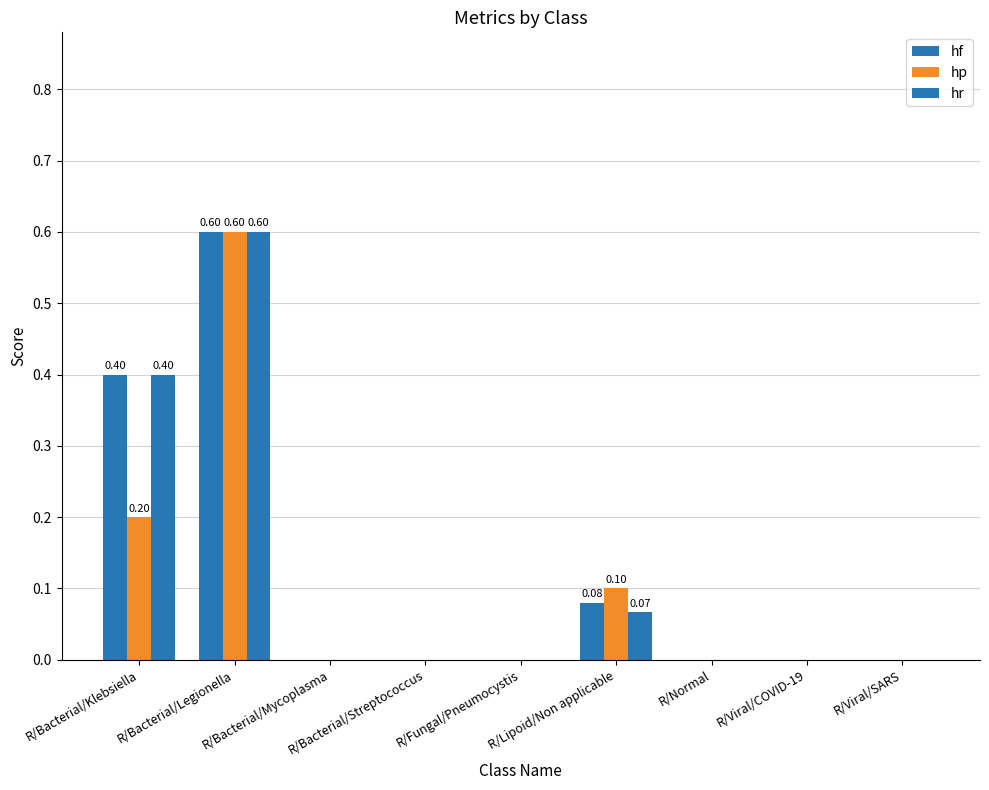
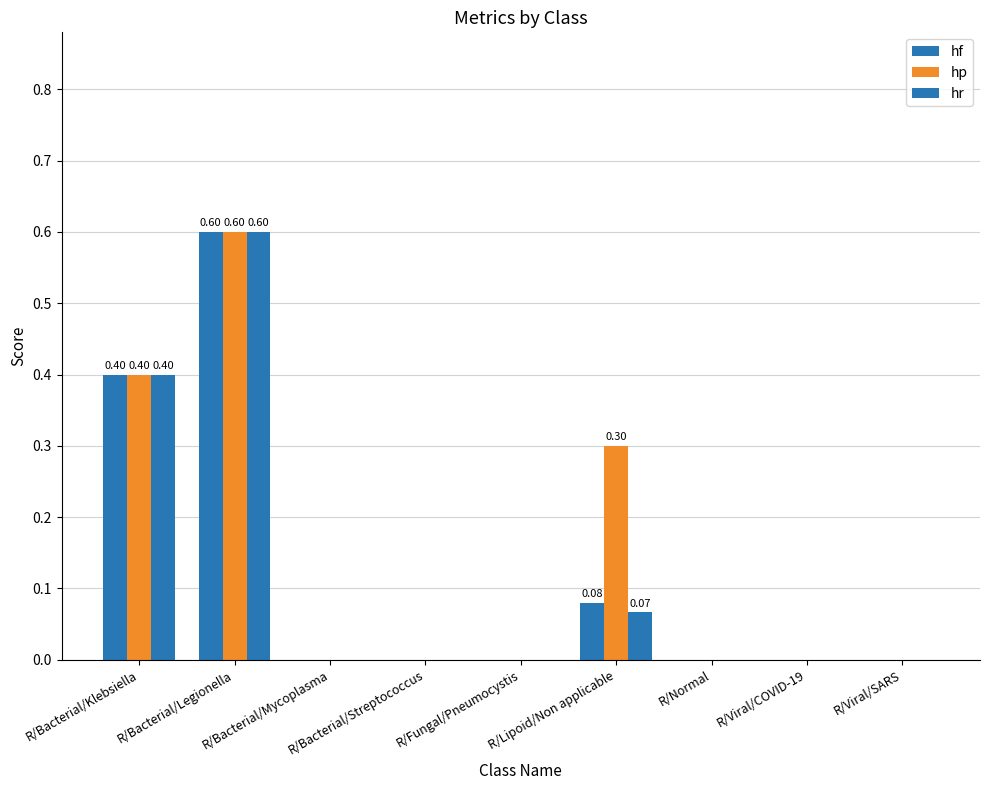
hp, R/Bacterial/Klebsiella: 0.20 -> 0.40
hp, R/Lipoid/Non applicable: 0.10 -> 0.30
